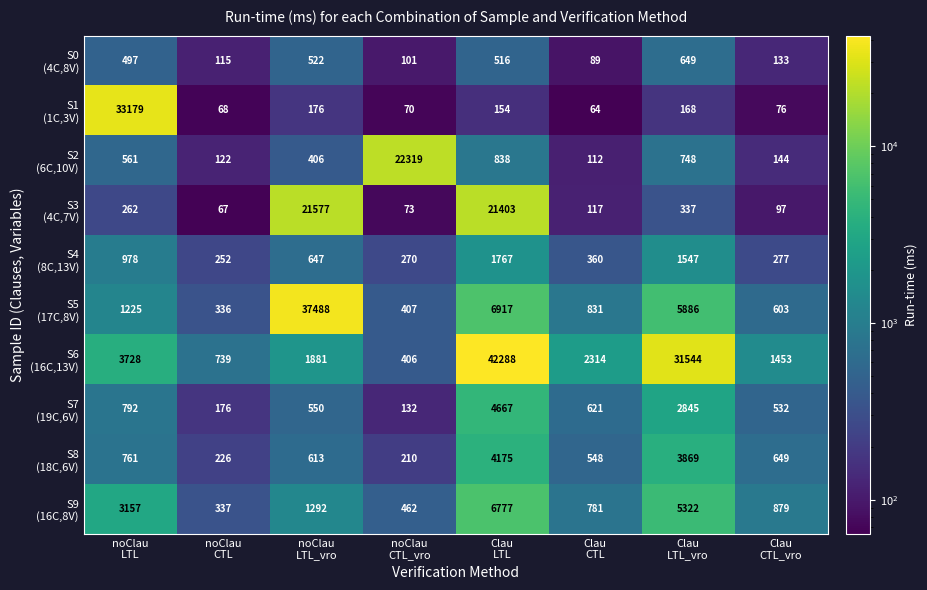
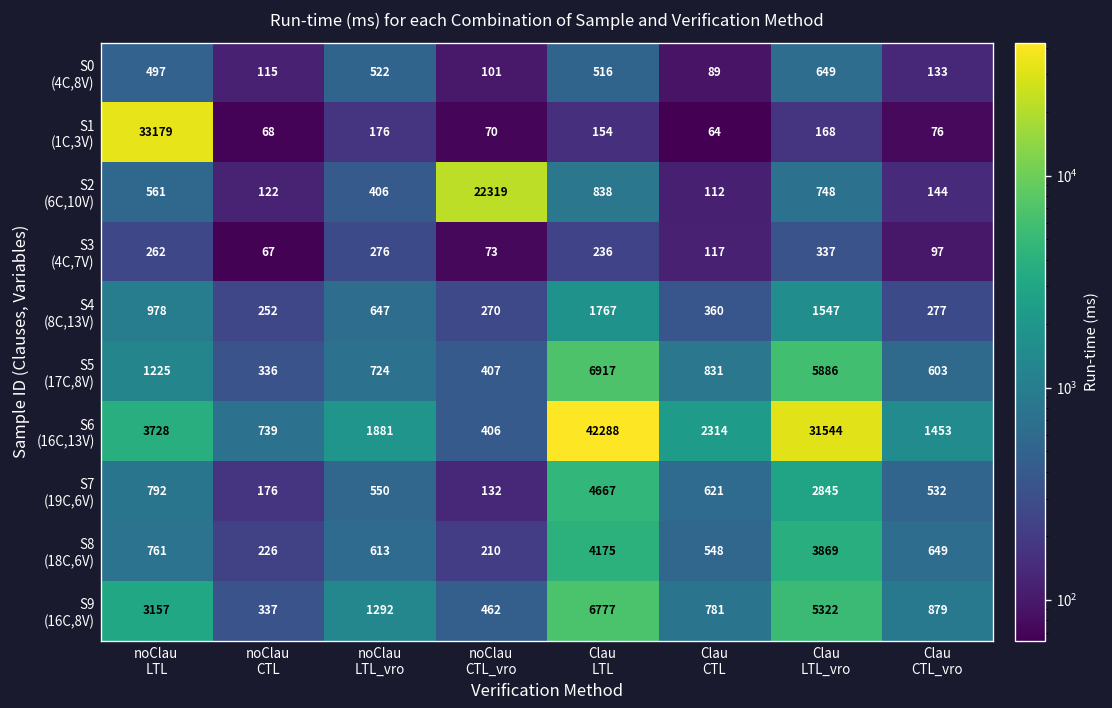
S3 (4C,7V), noClau LTL_vro: 21577 -> 276
S3 (4C,7V), Clau LTL: 21403 -> 236
S5 (17C,8V), noClau LTL_vro: 37488 -> 724
